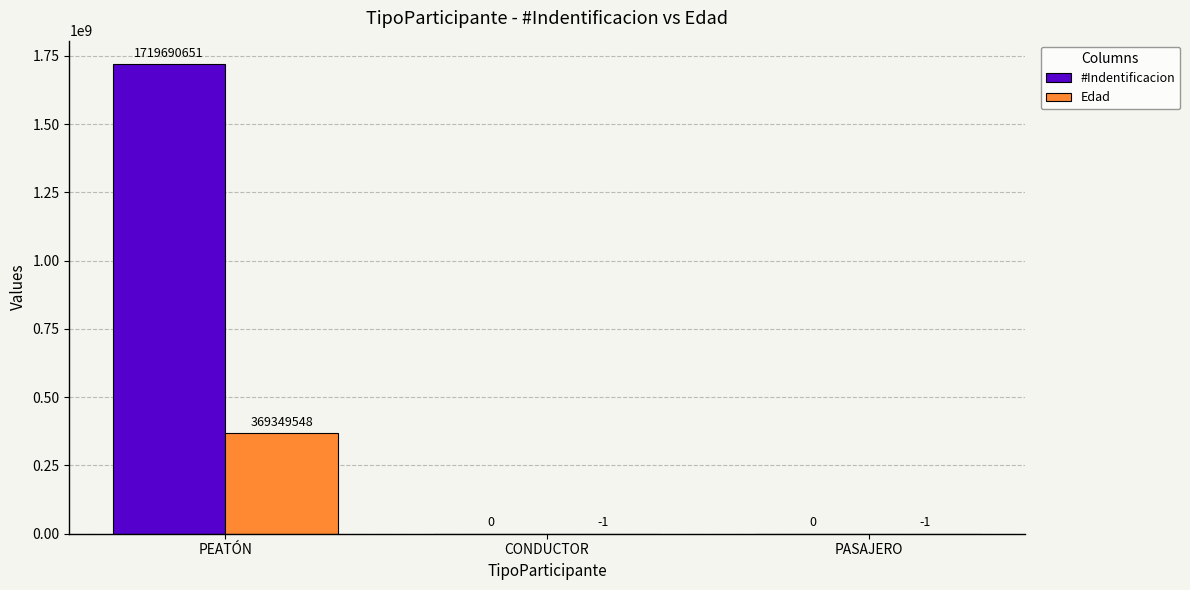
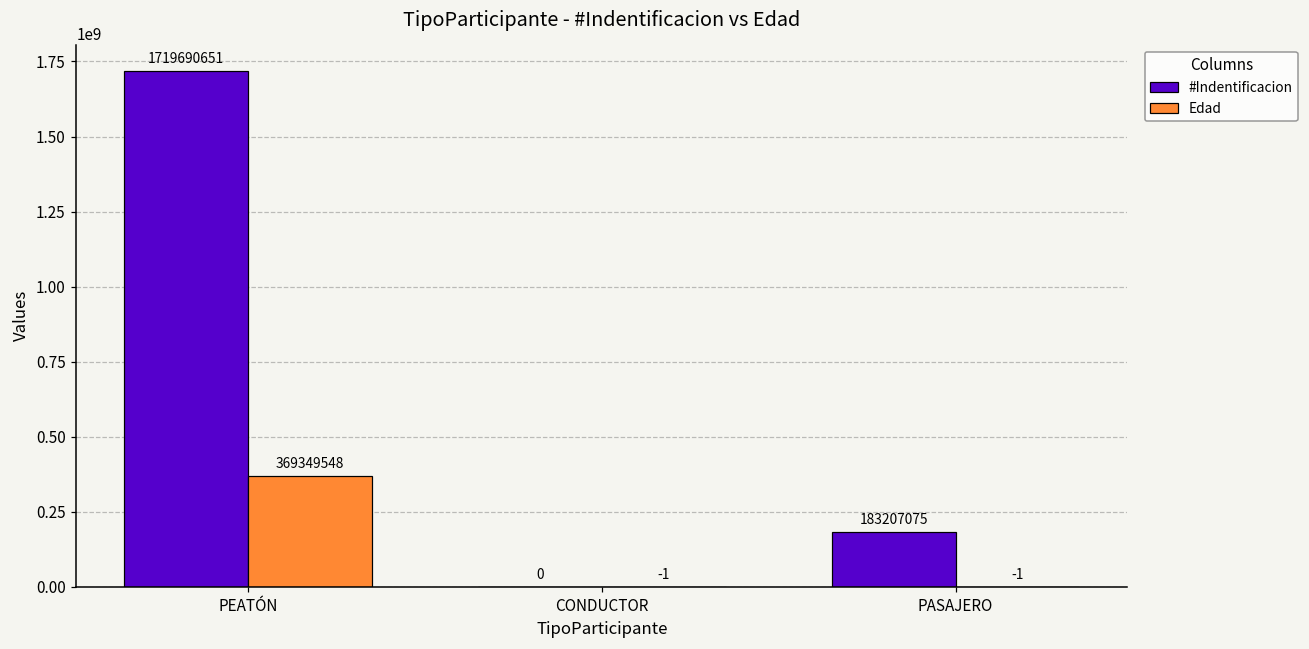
#Indentificacion, PASAJERO: 0 -> 183207075
